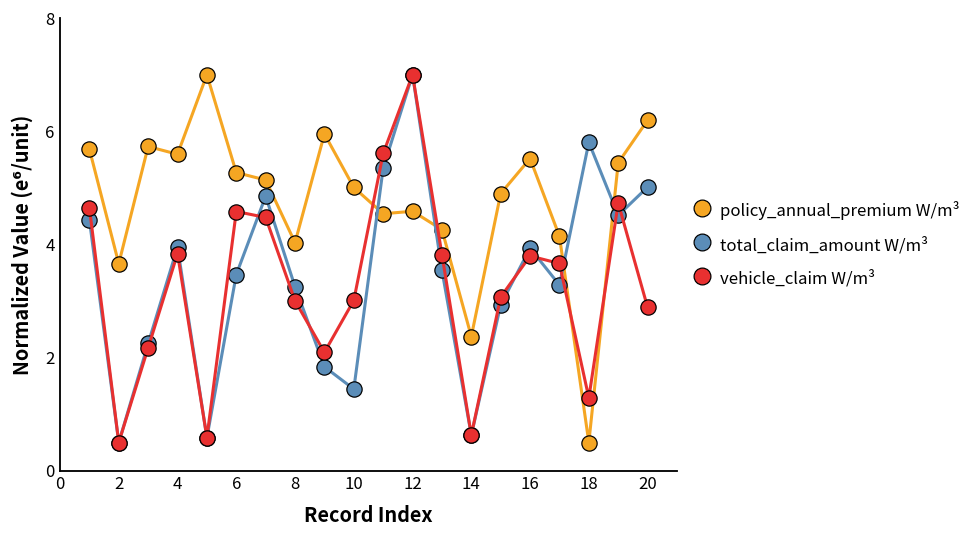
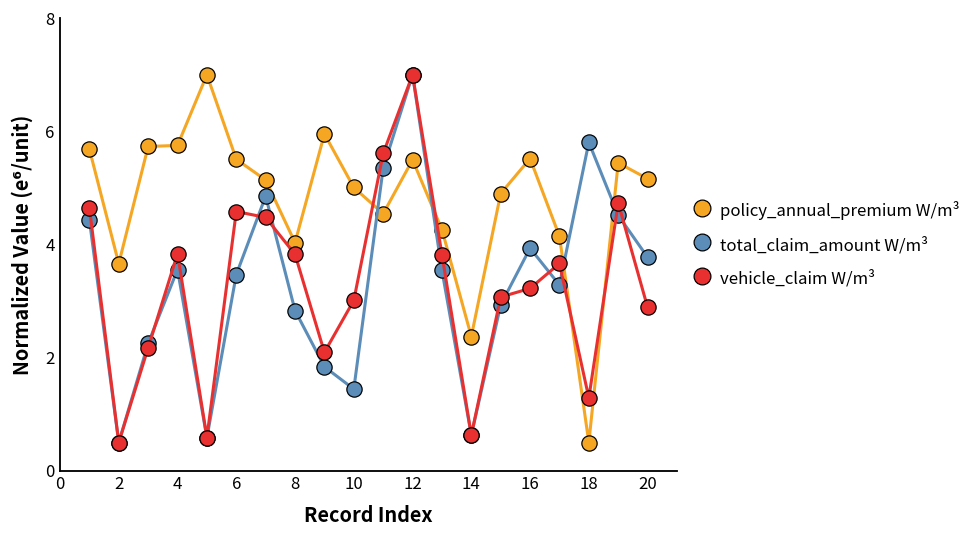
policy_annual_premium W/m³, 4: 5.6 -> 5.8
total_claim_amount W/m³, 4: 4.0 -> 3.6
policy_annual_premium W/m³, 6: 5.3 -> 5.5
total_claim_amount W/m³, 8: 3.3 -> 2.8
vehicle_claim W/m³, 8: 3.0 -> 3.8
policy_annual_premium W/m³, 12: 4.6 -> 5.5
vehicle_claim W/m³, 16: 3.8 -> 3.2
policy_annual_premium W/m³, 20: 6.2 -> 5.2
total_claim_amount W/m³, 20: 5.0 -> 3.8
